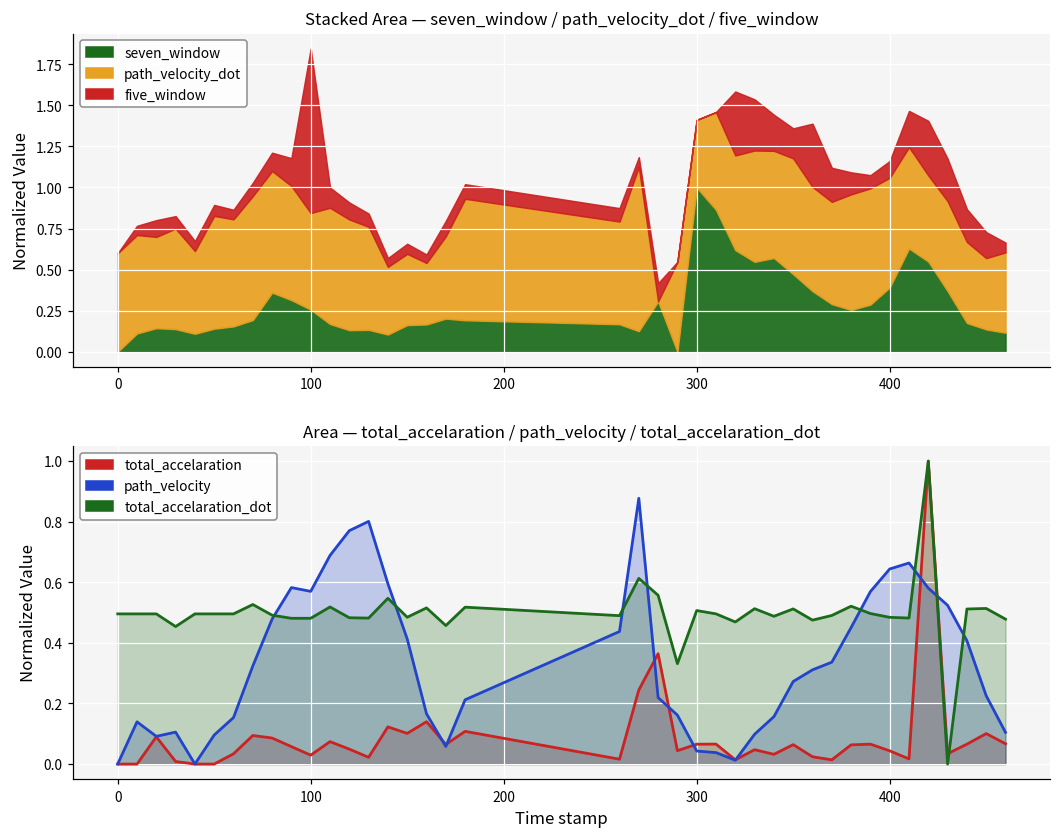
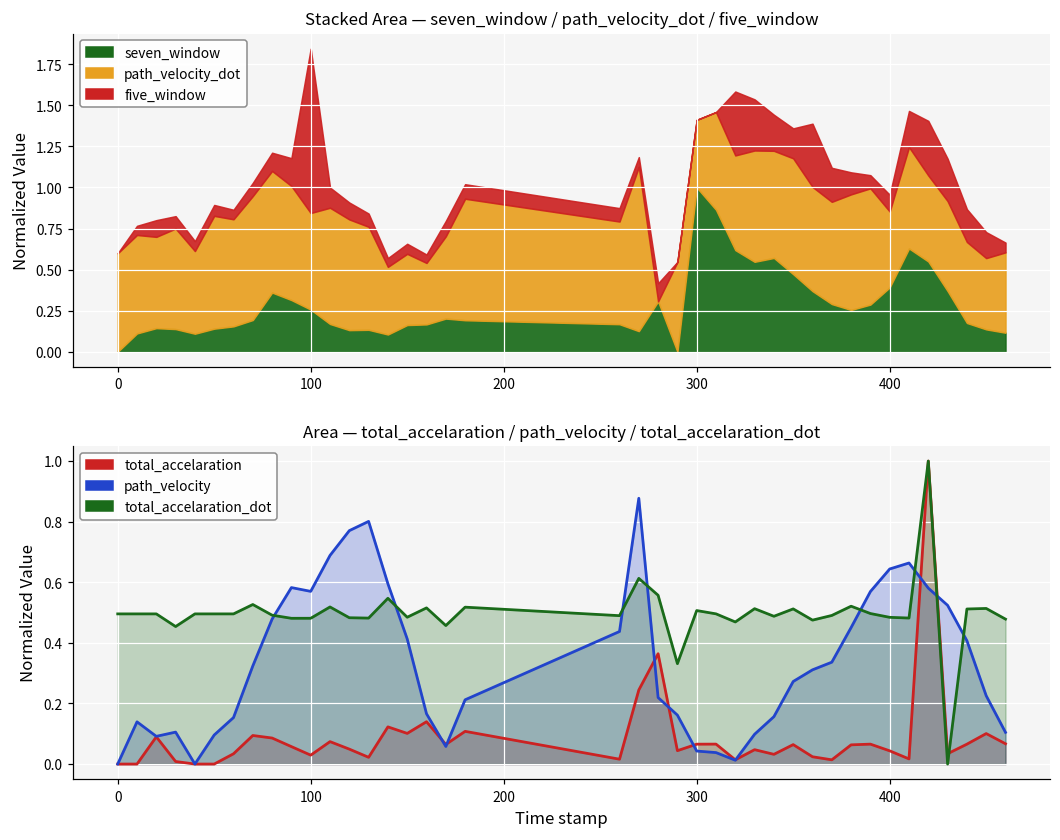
Stacked Area — seven_window / path_velocity_dot / five_window, path_velocity_dot, 400: 0.67 -> 0.46
